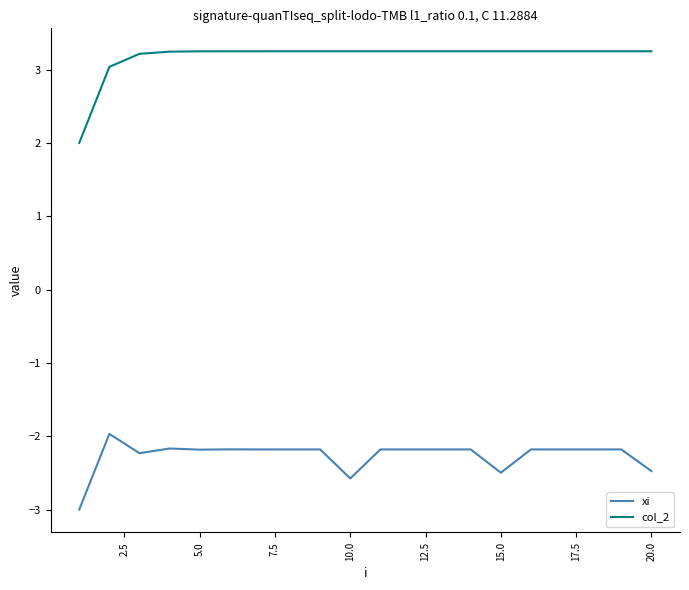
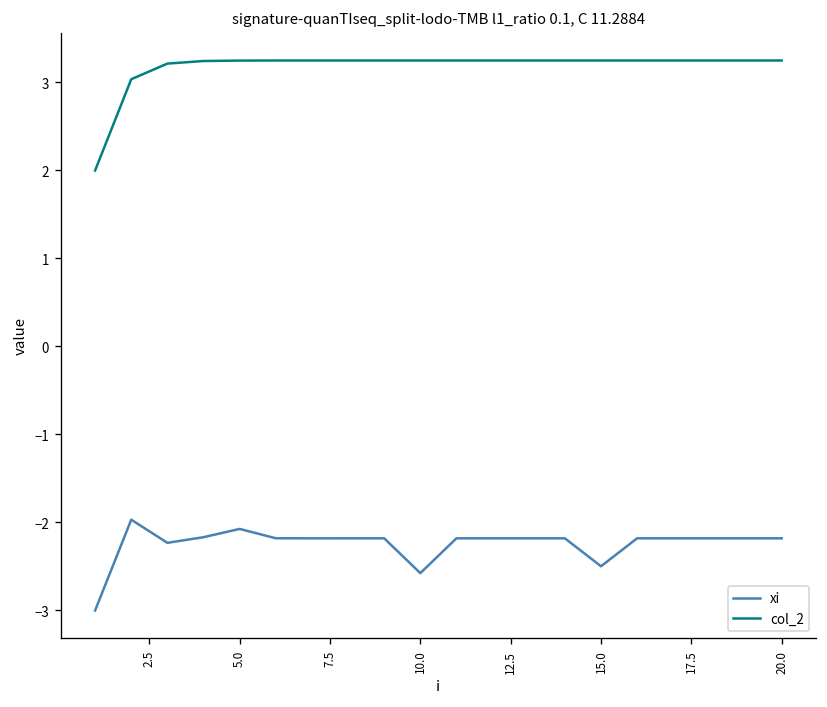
xi, 5.0: -2.2 -> -2.1
xi, 20.0: -2.5 -> -2.2
